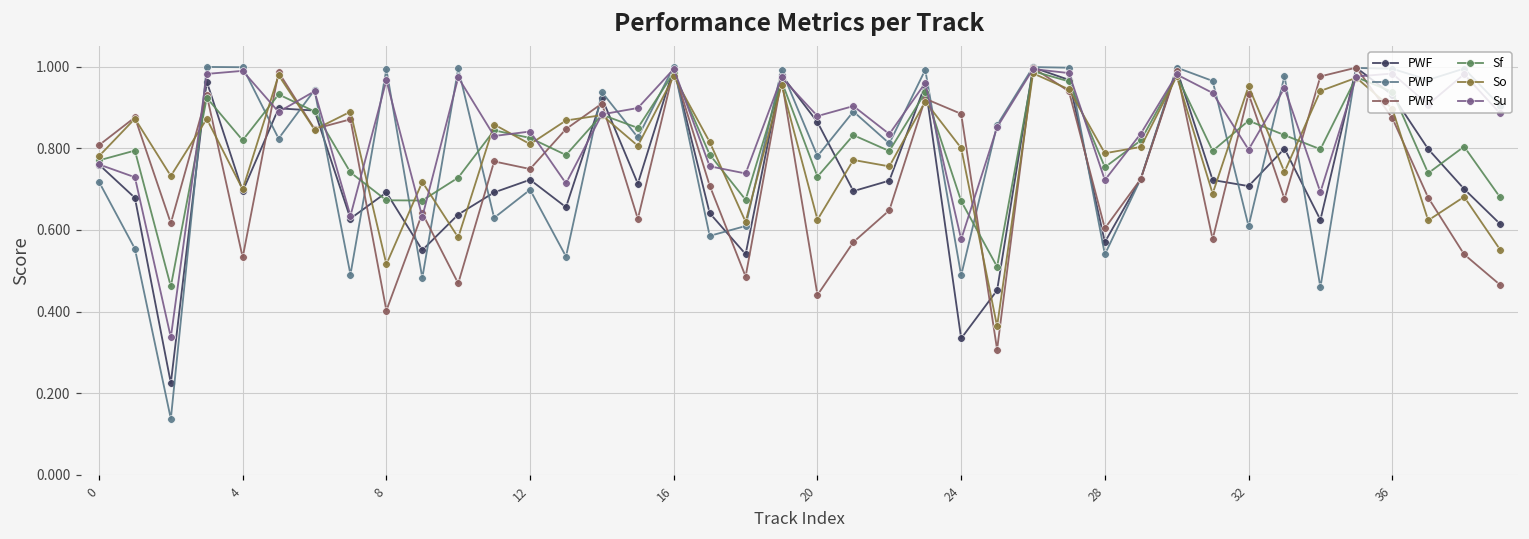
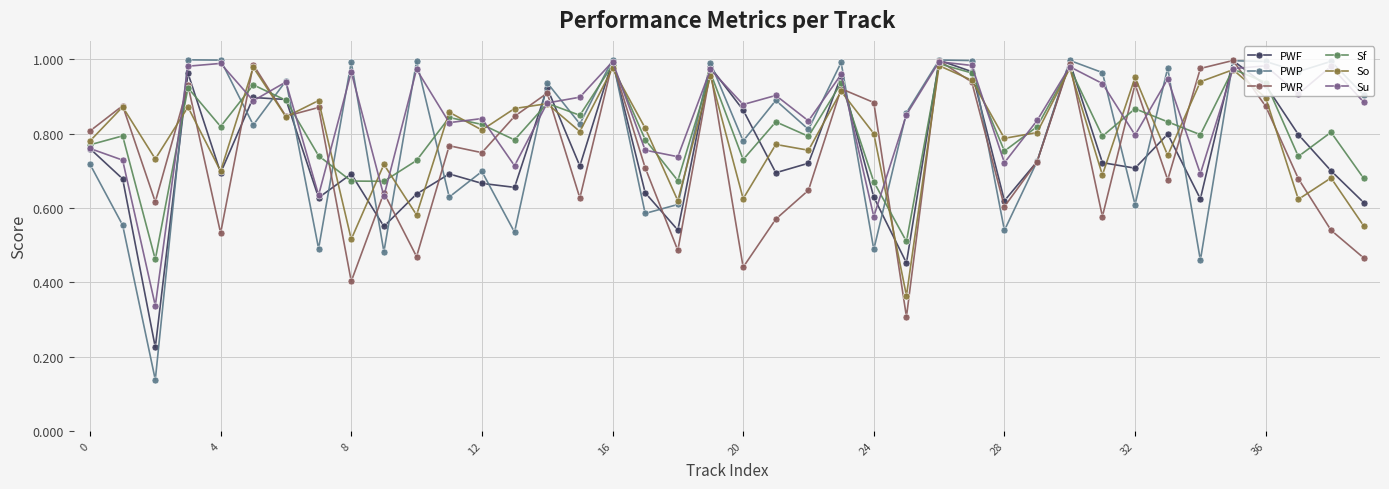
PWF, 12: 0.72 -> 0.67
PWF, 24: 0.33 -> 0.63
PWF, 28: 0.57 -> 0.62
